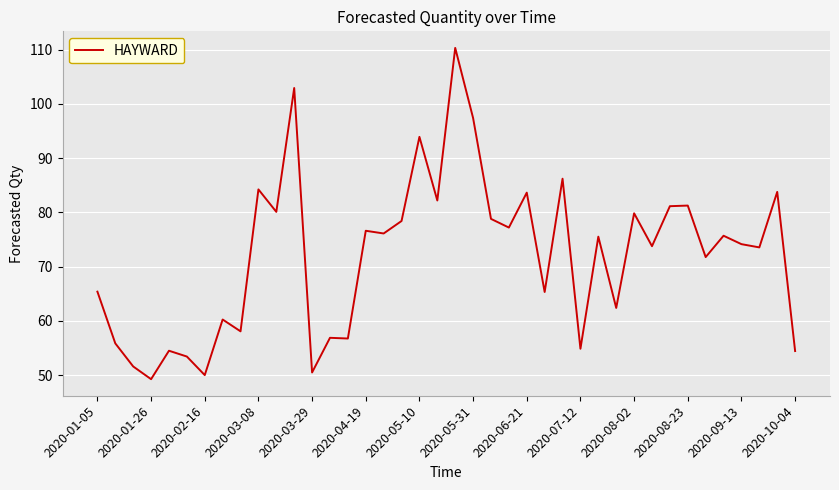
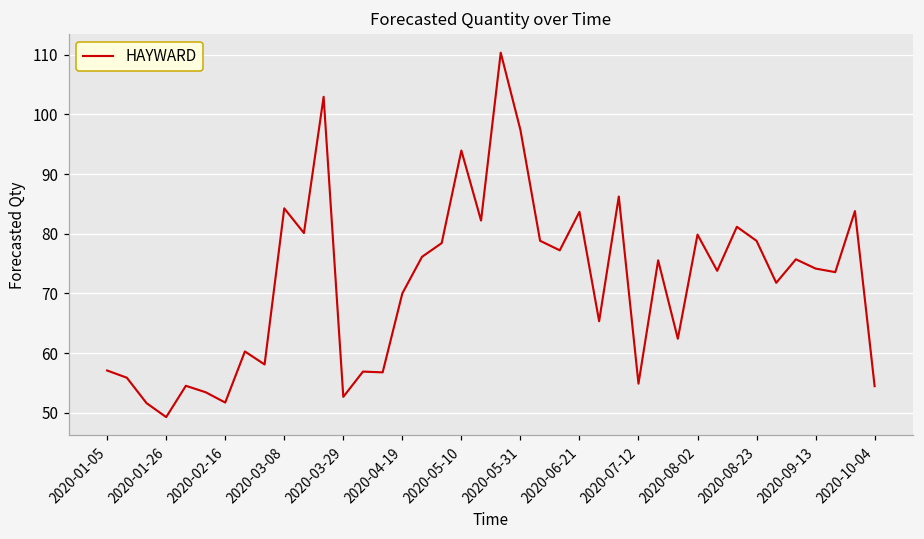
2020-01-05: 65 -> 57
2020-02-16: 50 -> 52
2020-03-29: 50 -> 53
2020-04-19: 77 -> 70
2020-08-23: 81 -> 79
